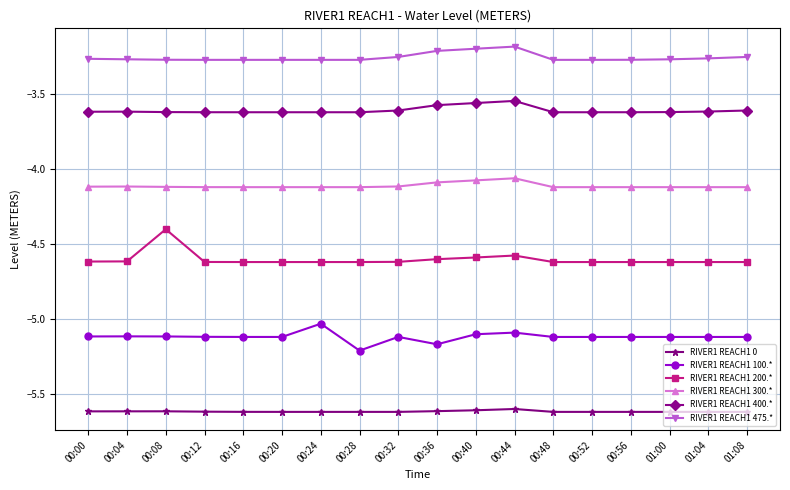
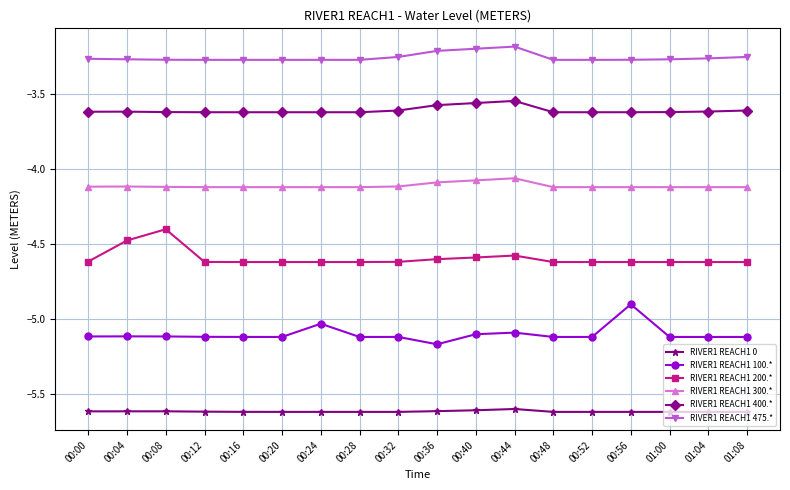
RIVER1 REACH1 200.*, 00:04: -4.62 -> -4.48
RIVER1 REACH1 100.*, 00:28: -5.21 -> -5.12
RIVER1 REACH1 100.*, 00:56: -5.12 -> -4.90
